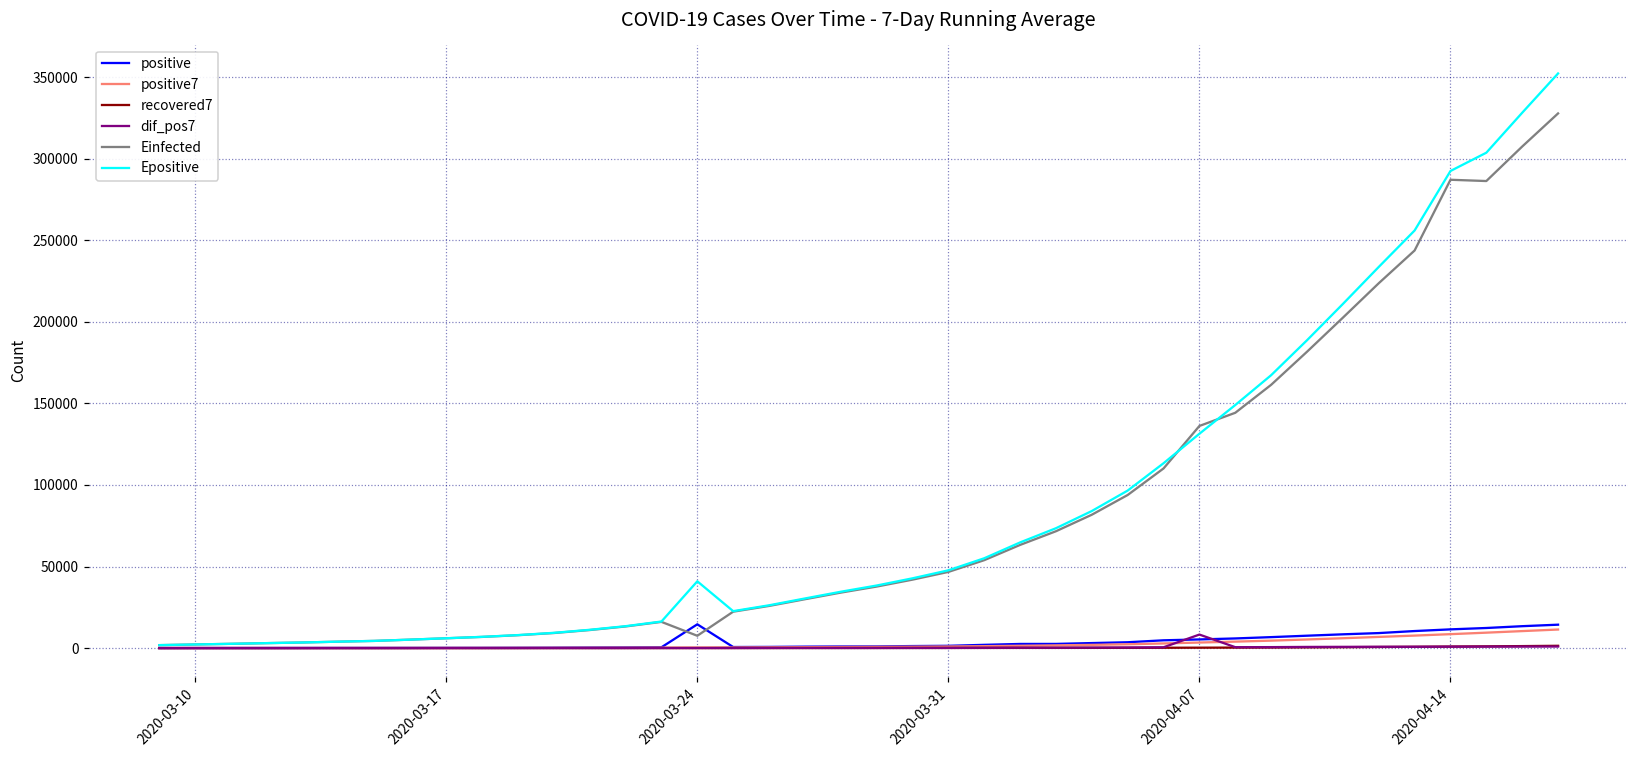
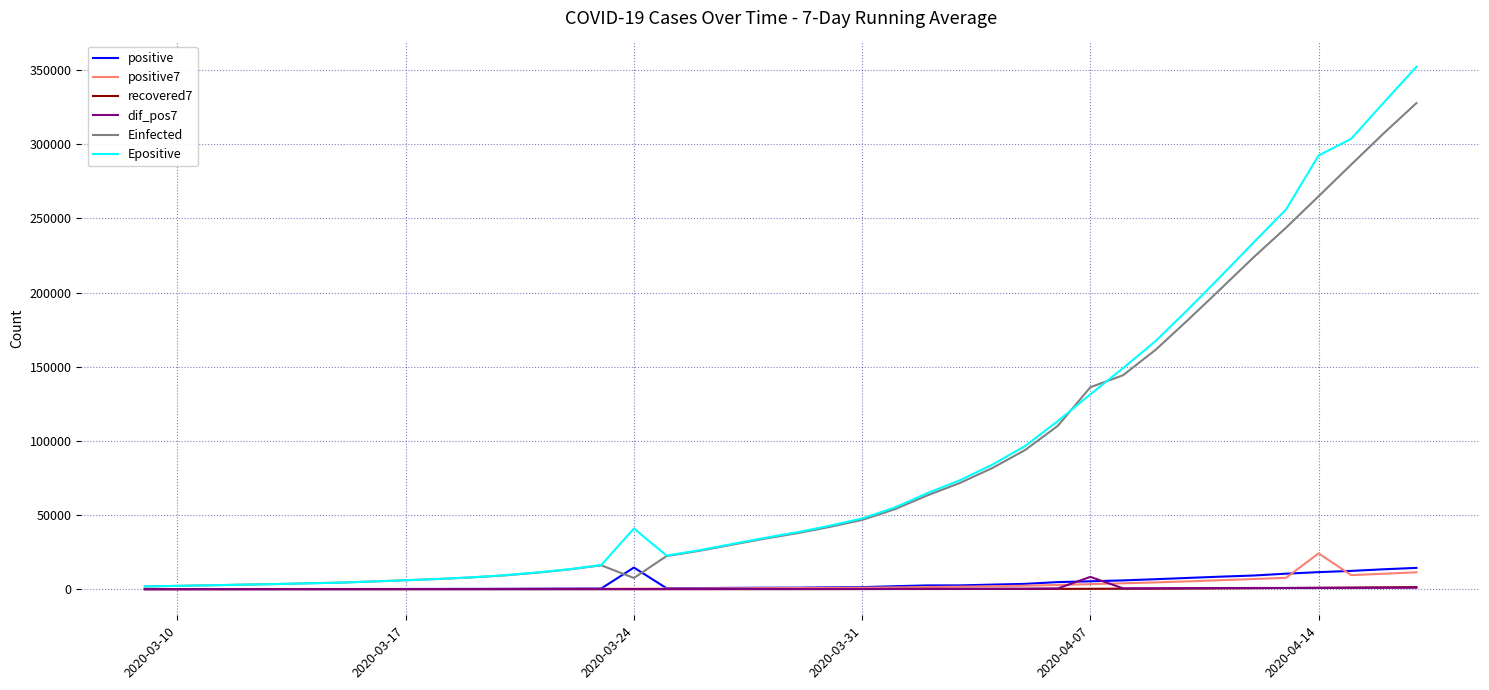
positive7, 2020-04-14: 9000 -> 24000
Einfected, 2020-04-14: 287000 -> 265000
